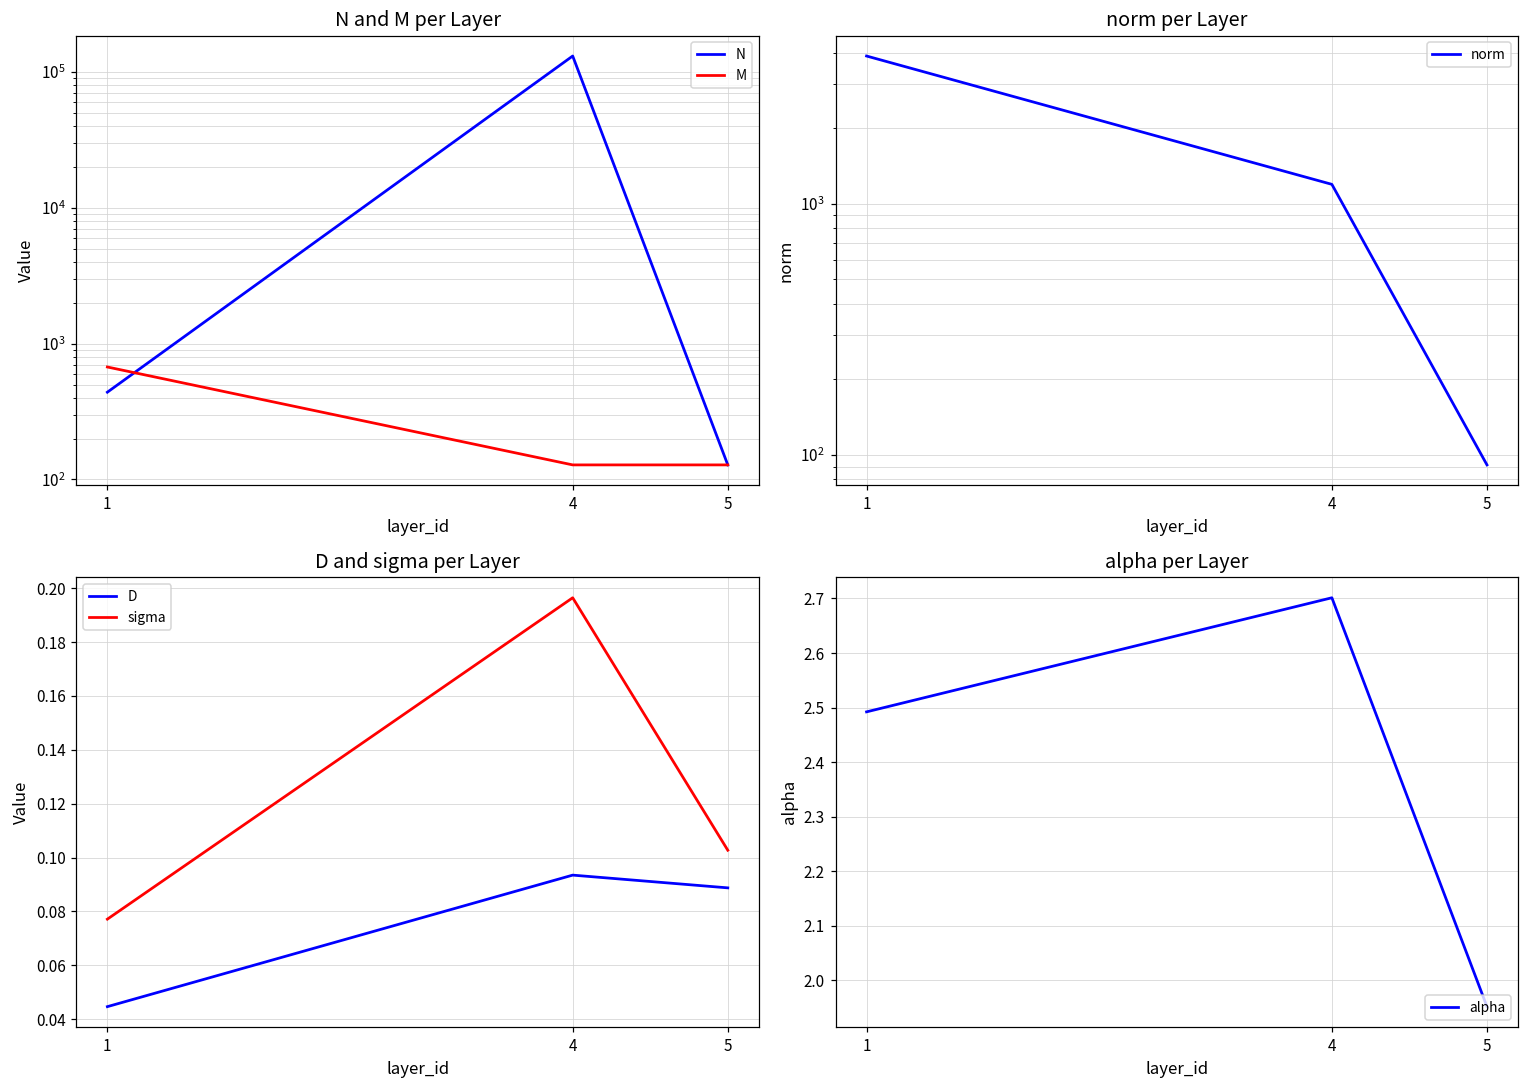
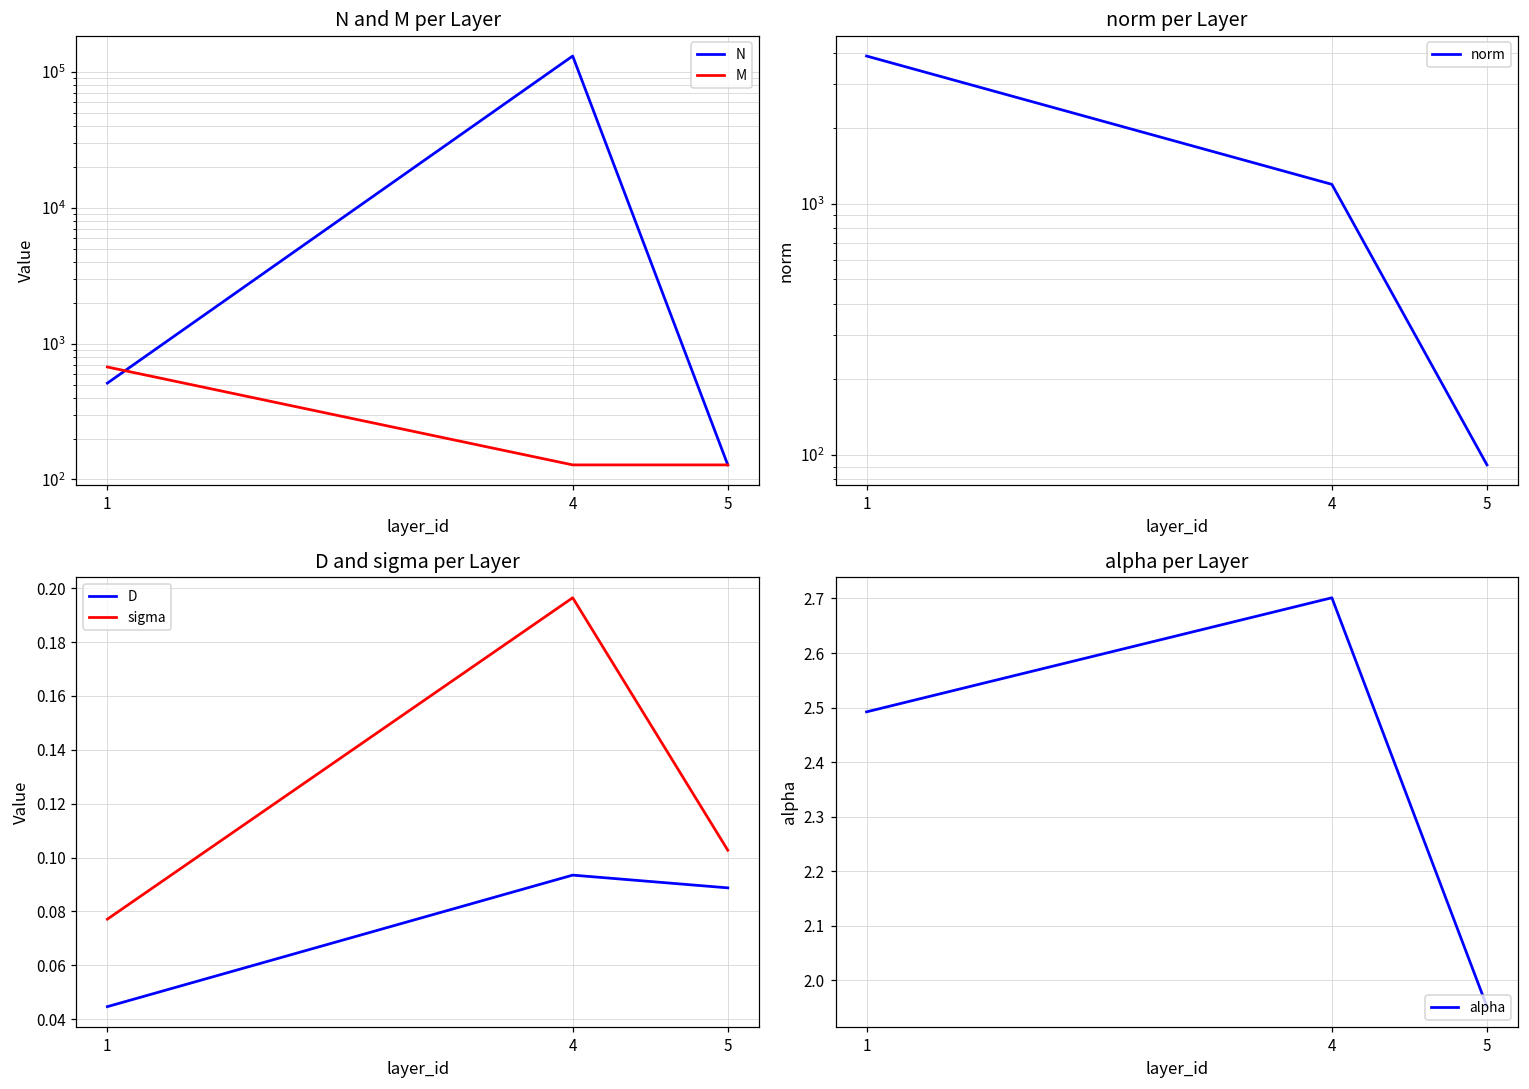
N and M per Layer, N, 1: 440 -> 510
